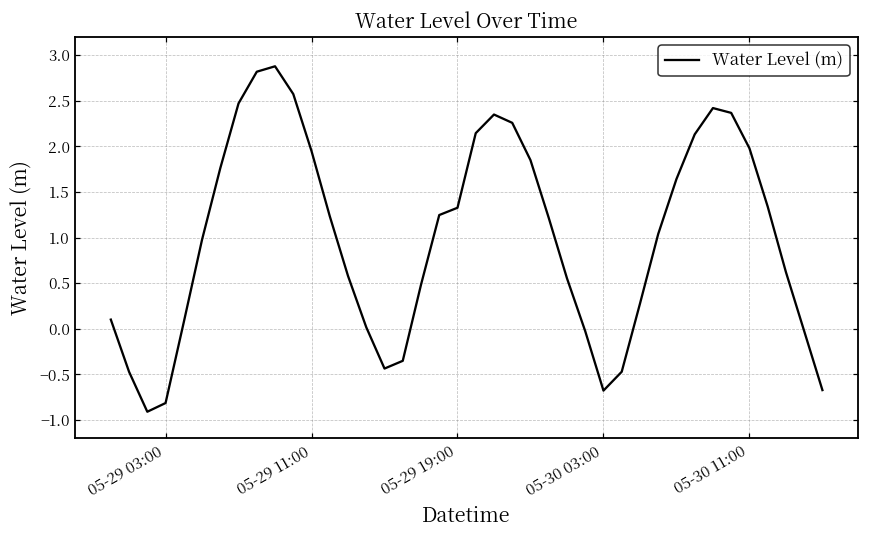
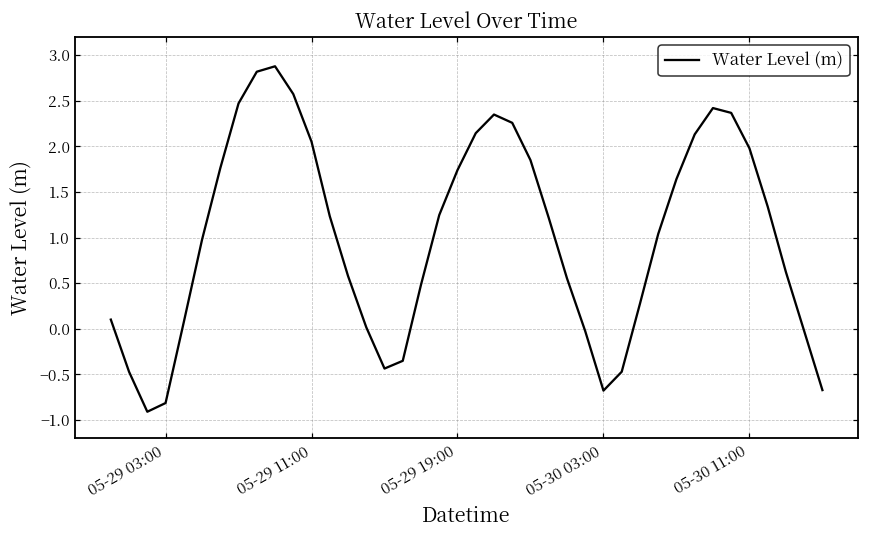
05-29 11:00: 1.9 -> 2.1
05-29 19:00: 1.3 -> 1.7
